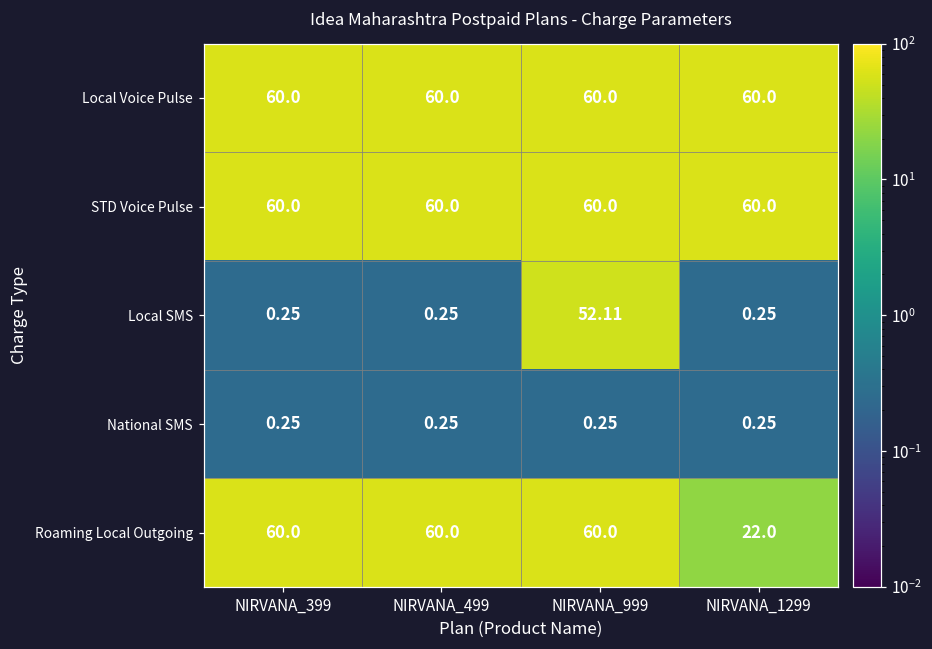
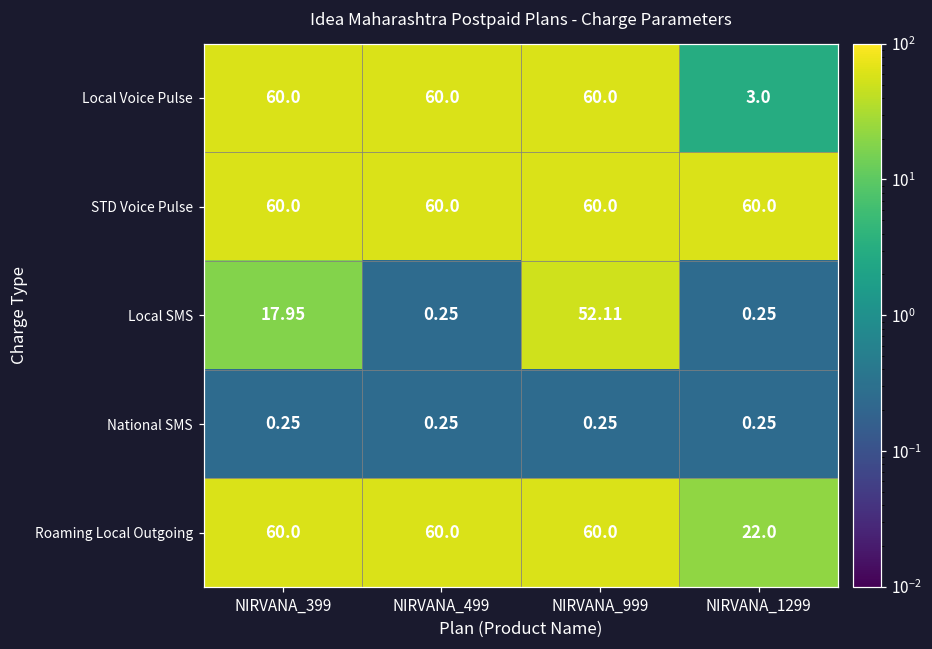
Local Voice Pulse, NIRVANA_1299: 60.0 -> 3.0
Local SMS, NIRVANA_399: 0.25 -> 17.95
